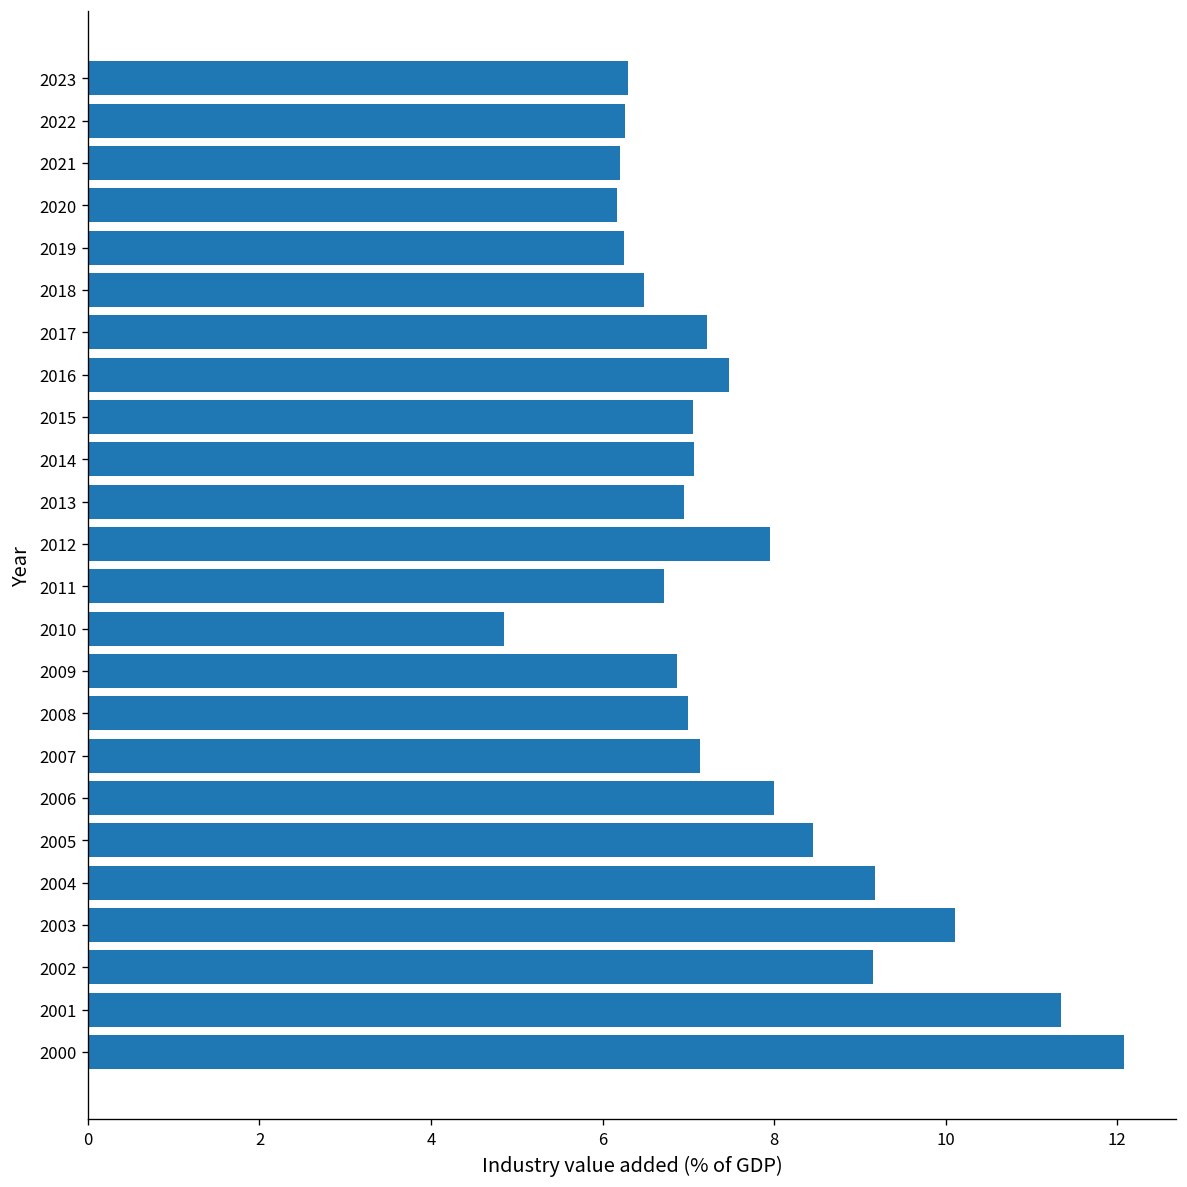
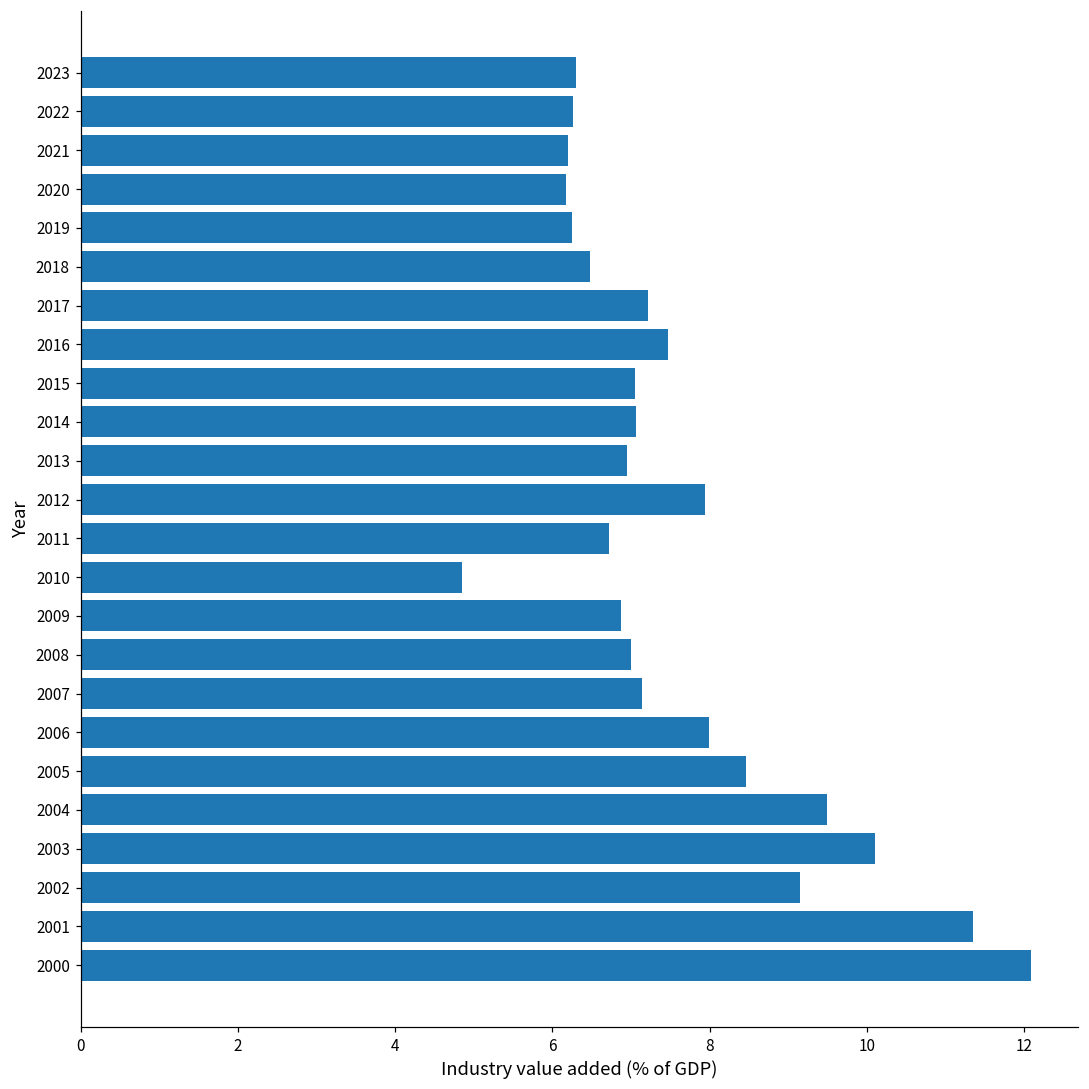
2004: 9.2 -> 9.5
